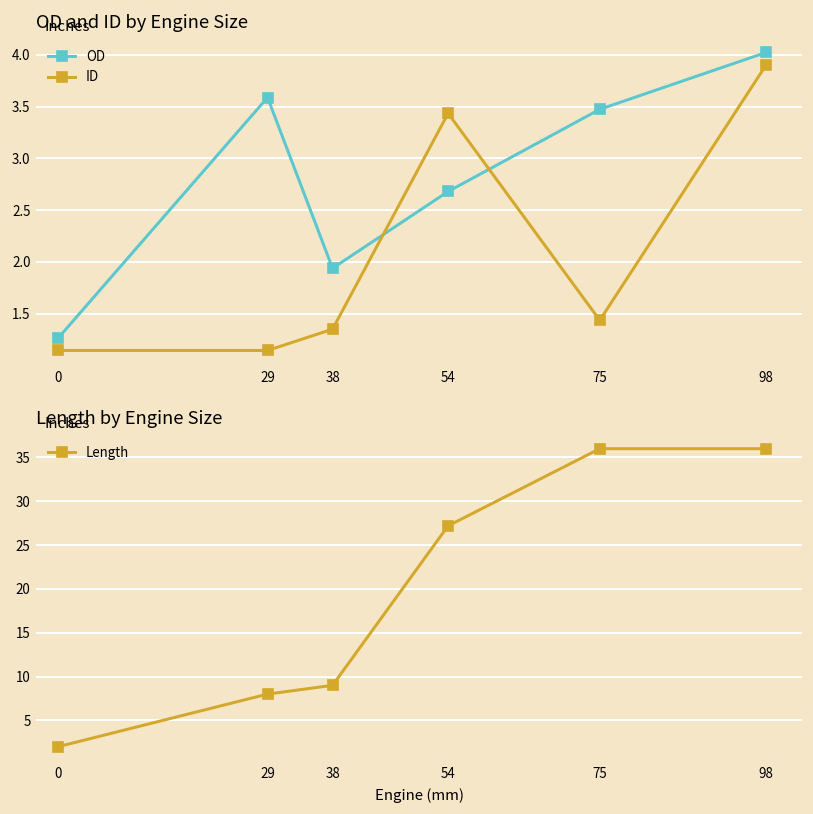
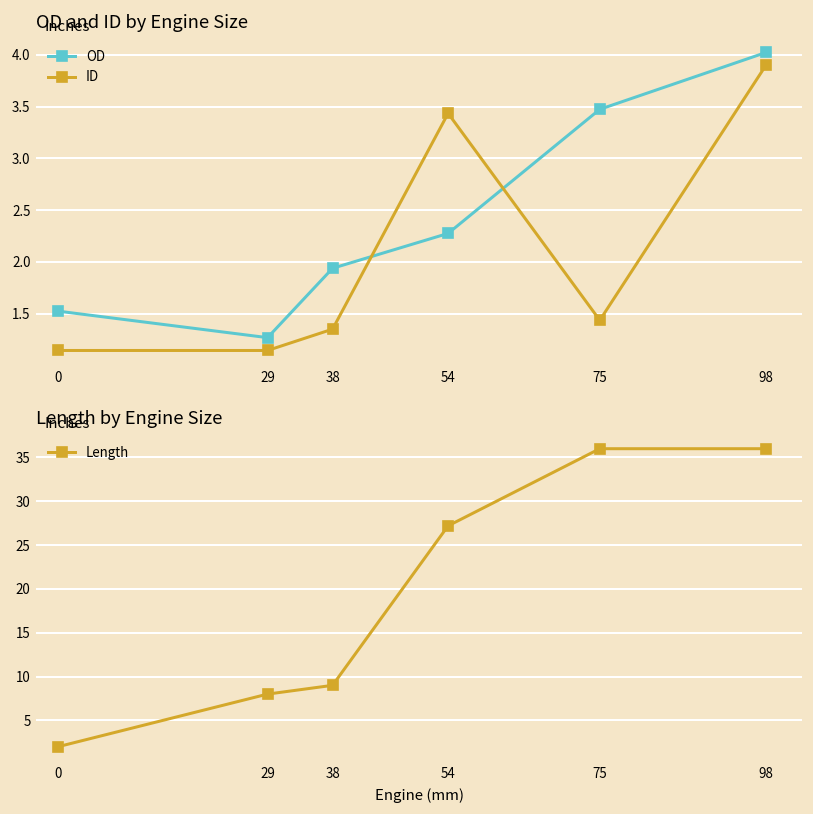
OD and ID by Engine Size, OD, 0: 1.3 -> 1.5
OD and ID by Engine Size, OD, 29: 3.6 -> 1.3
OD and ID by Engine Size, OD, 54: 2.7 -> 2.3
